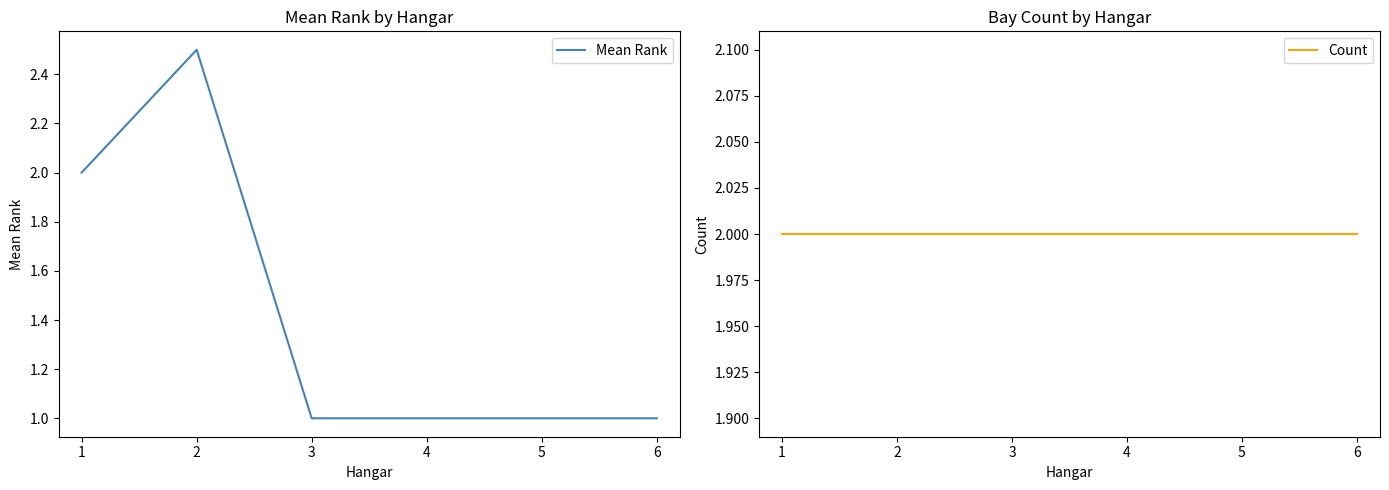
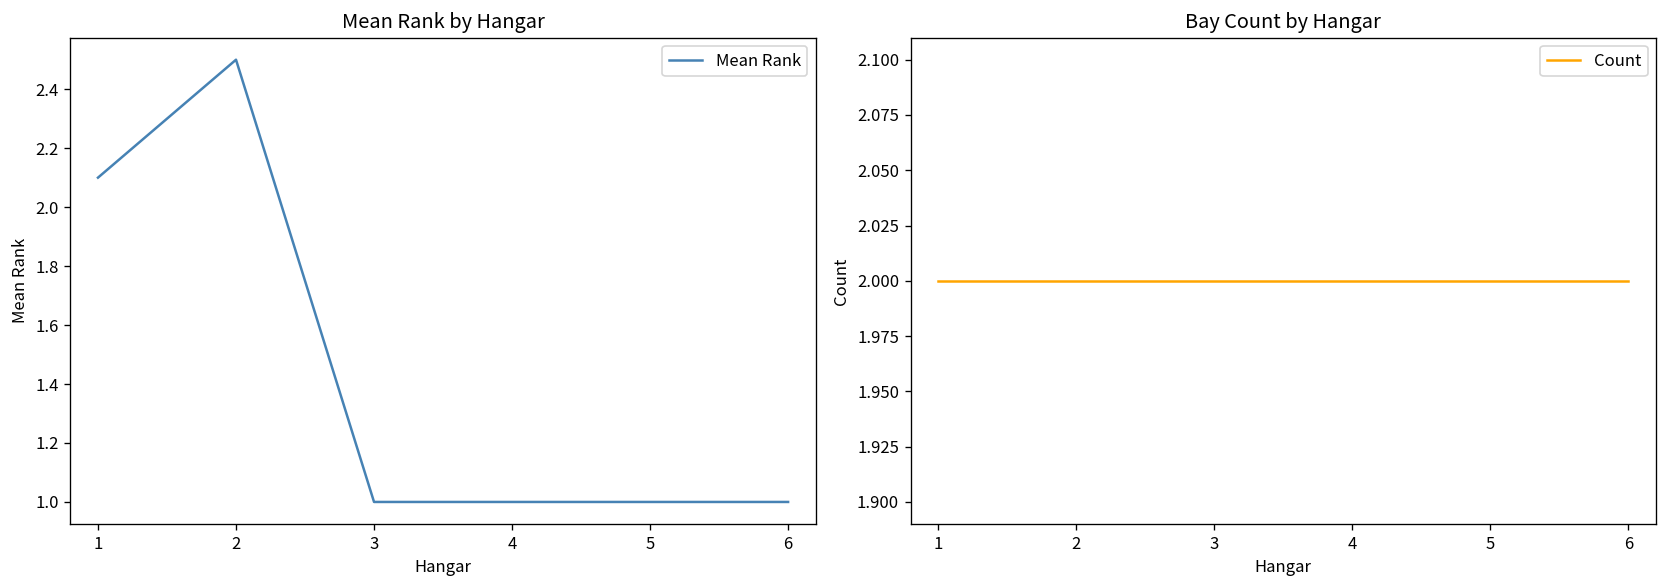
Mean Rank by Hangar, 1: 2.0 -> 2.1
